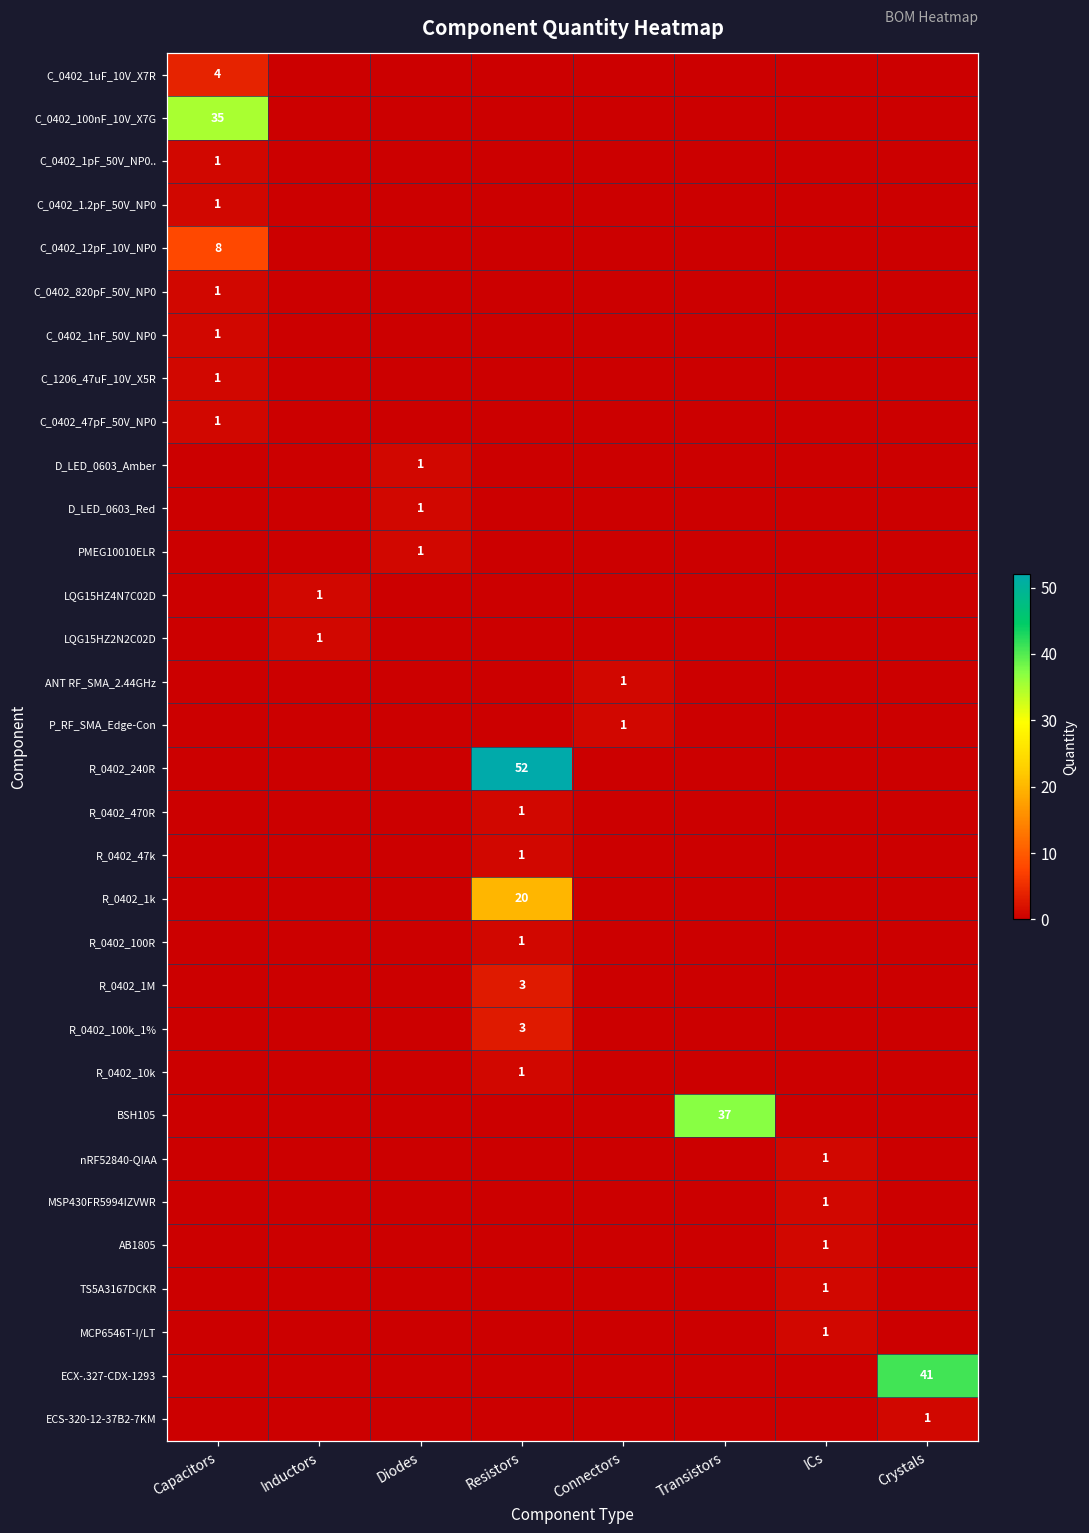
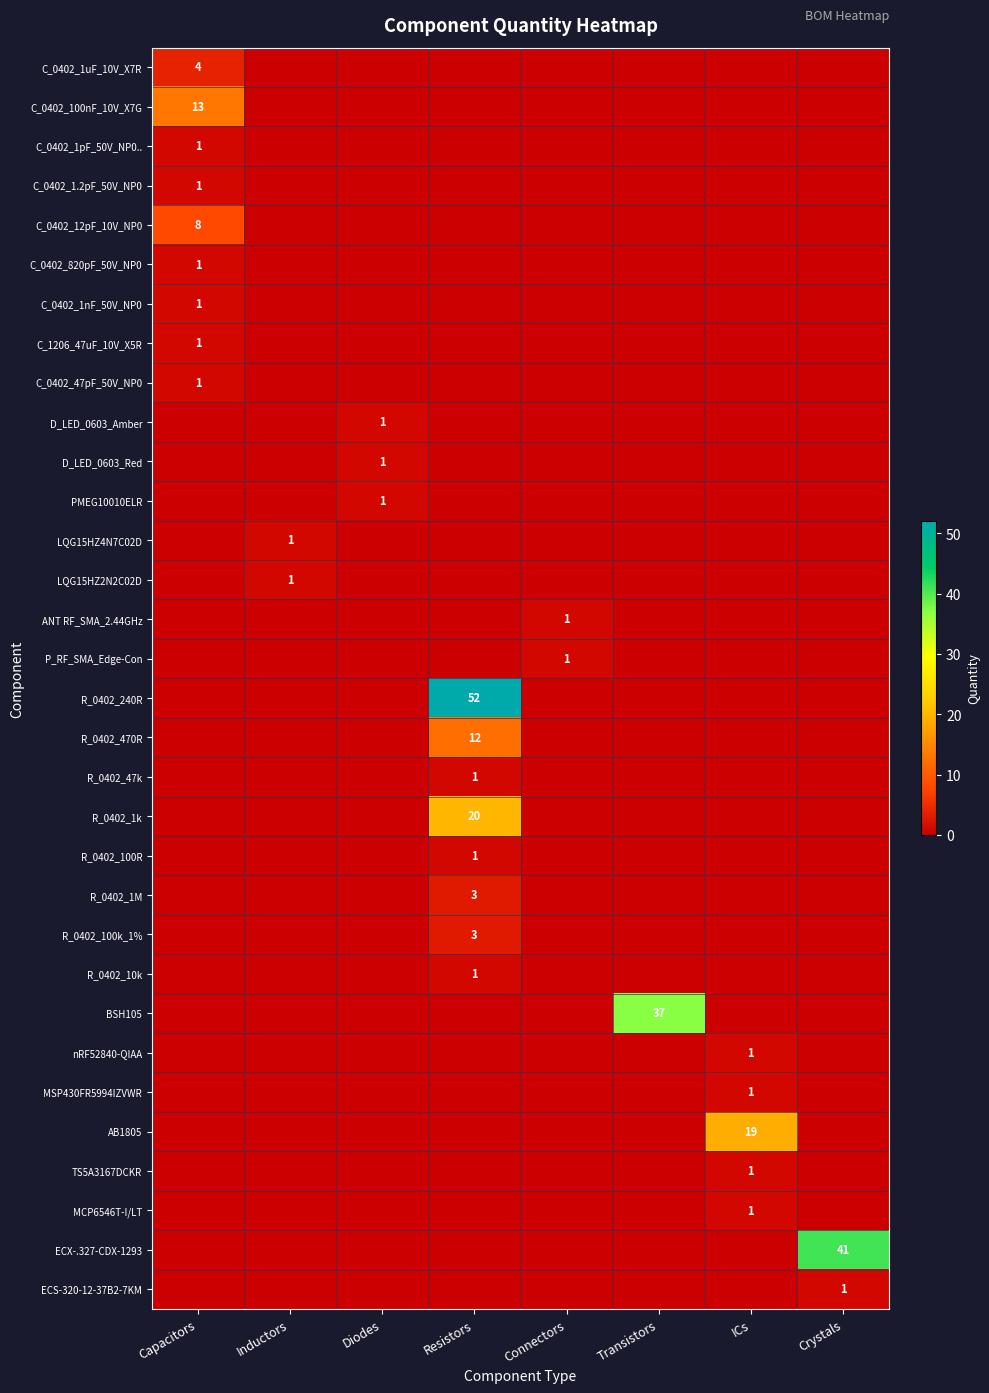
C_0402_100nF_10V_X7G, Capacitors: 35 -> 13
R_0402_470R, Resistors: 1 -> 12
AB1805, ICs: 1 -> 19
